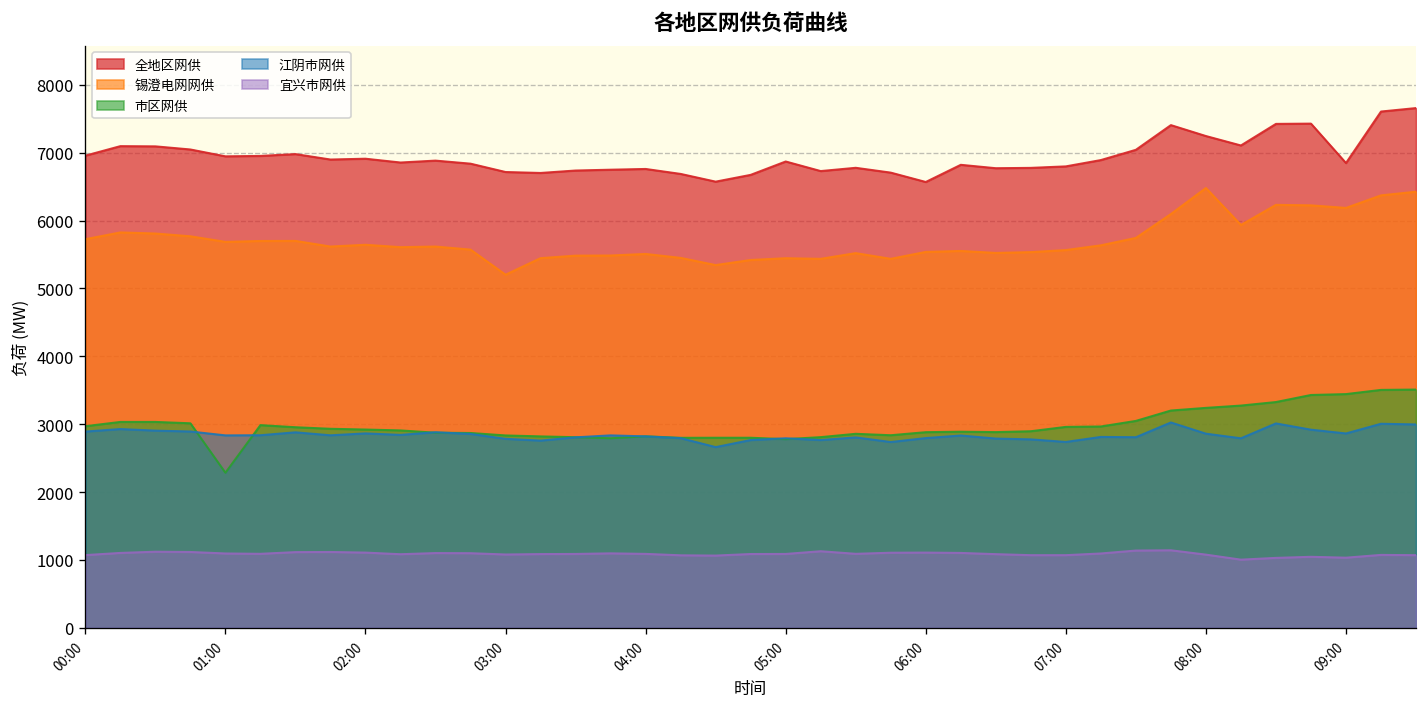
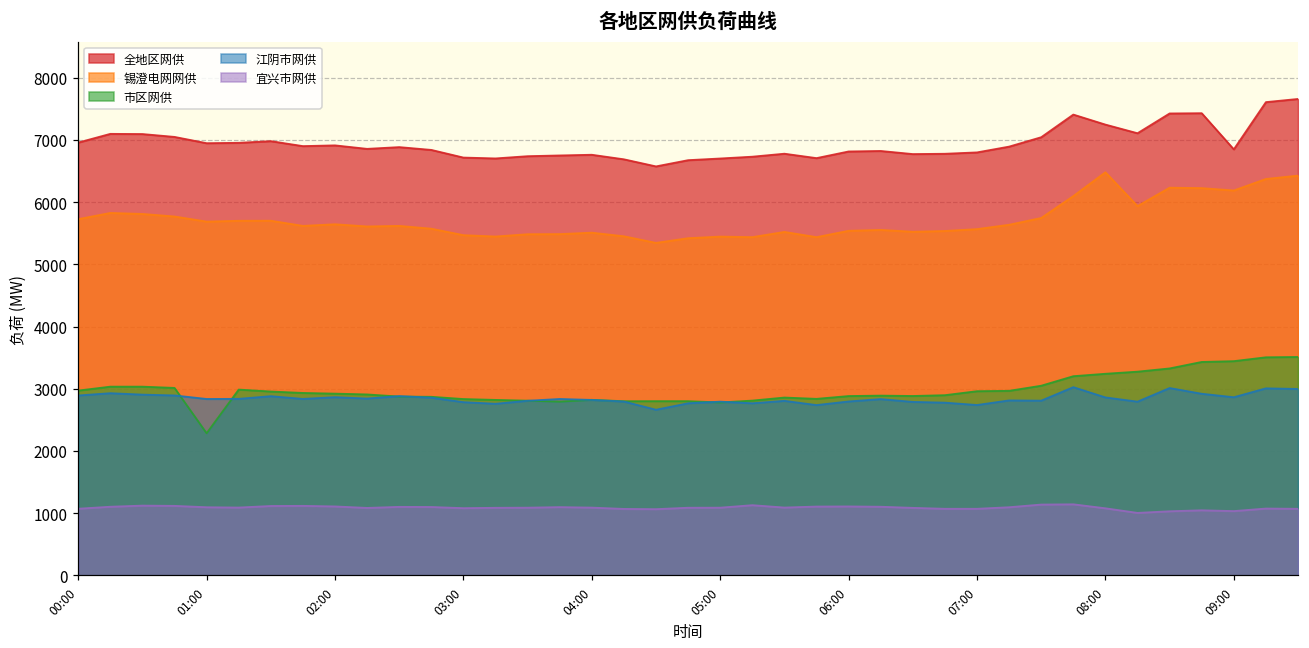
锡澄电网网供, 03:00: 5200 -> 5500
全地区网供, 05:00: 6900 -> 6700
全地区网供, 06:00: 6600 -> 6800
